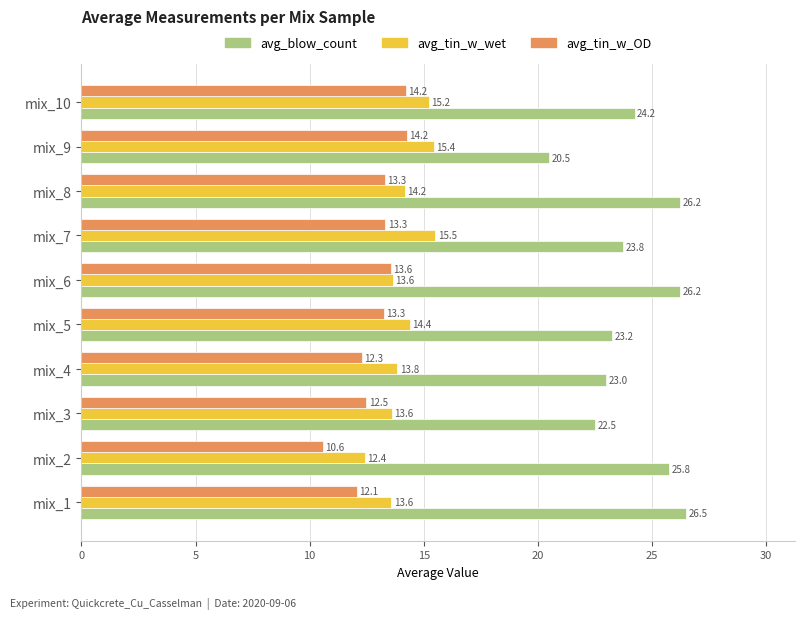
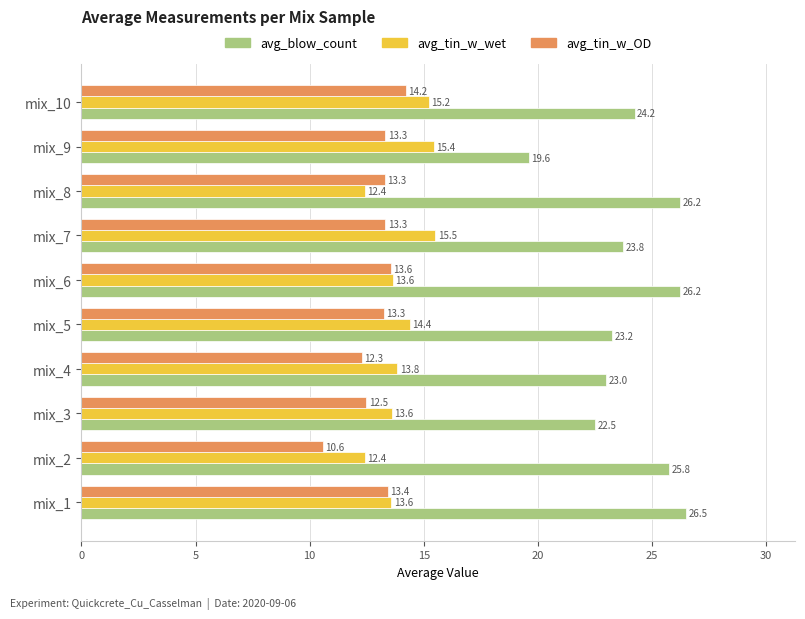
avg_tin_w_OD, mix_9: 14.2 -> 13.3
avg_blow_count, mix_9: 20.5 -> 19.6
avg_tin_w_wet, mix_8: 14.2 -> 12.4
avg_tin_w_OD, mix_1: 12.1 -> 13.4
